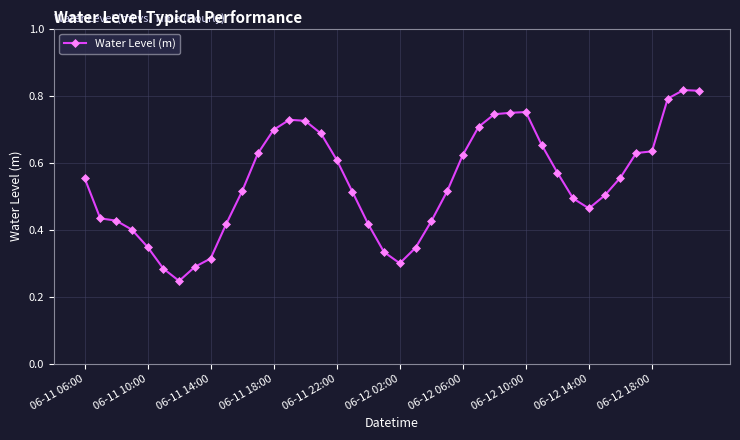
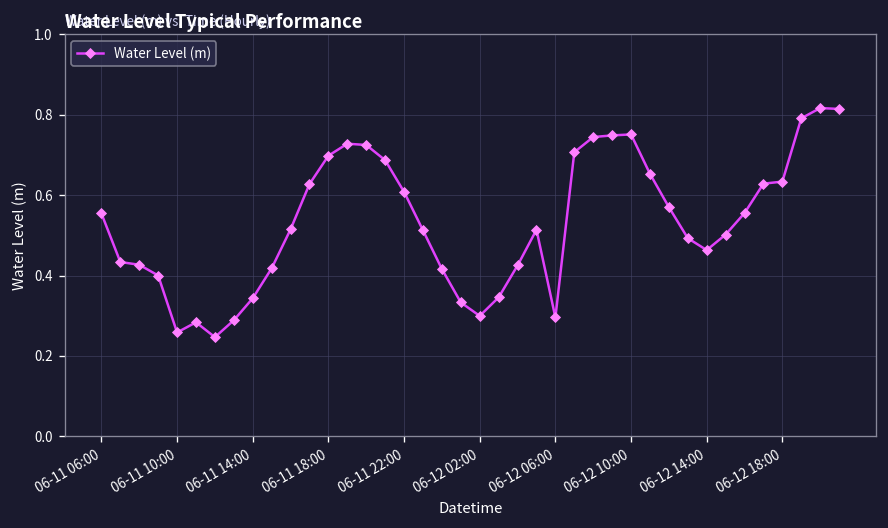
06-11 10:00: 0.35 -> 0.26
06-11 14:00: 0.31 -> 0.34
06-12 06:00: 0.62 -> 0.30
